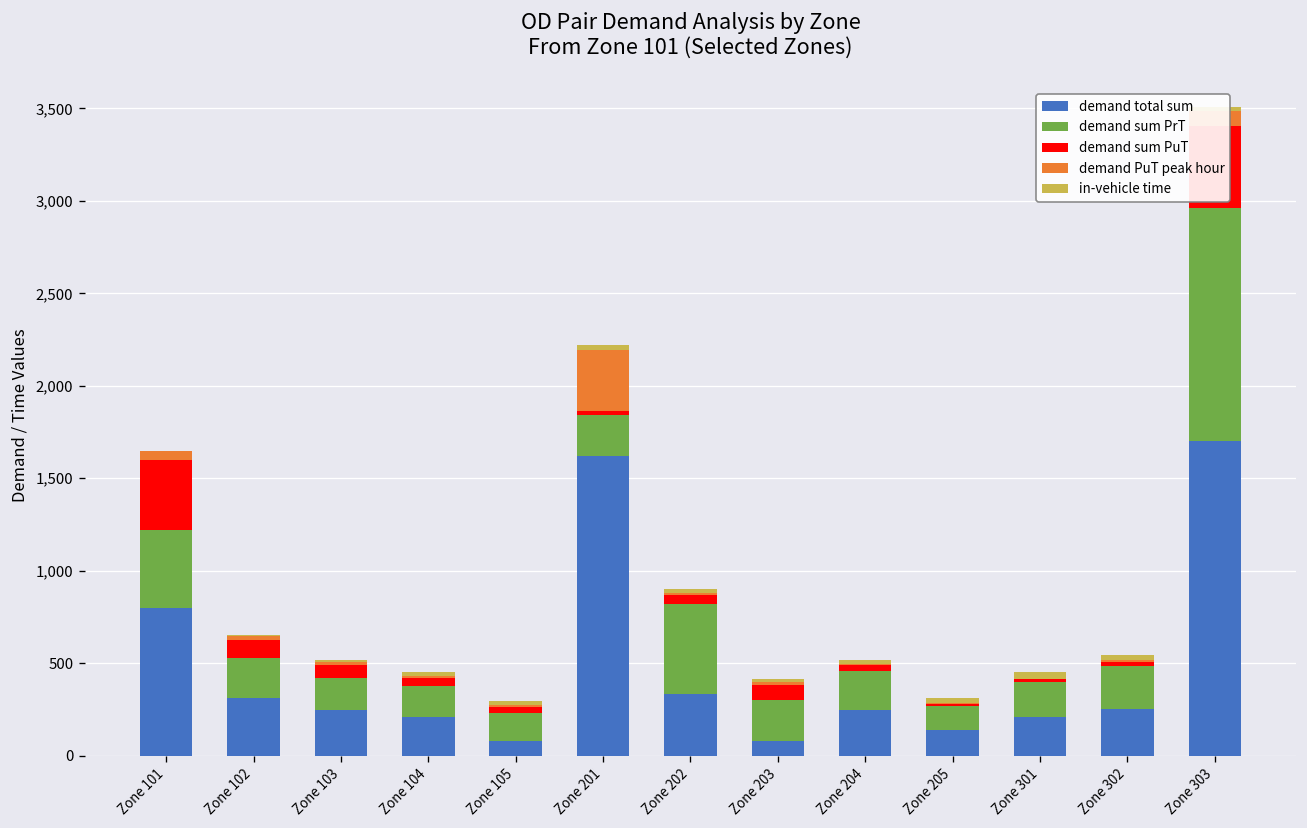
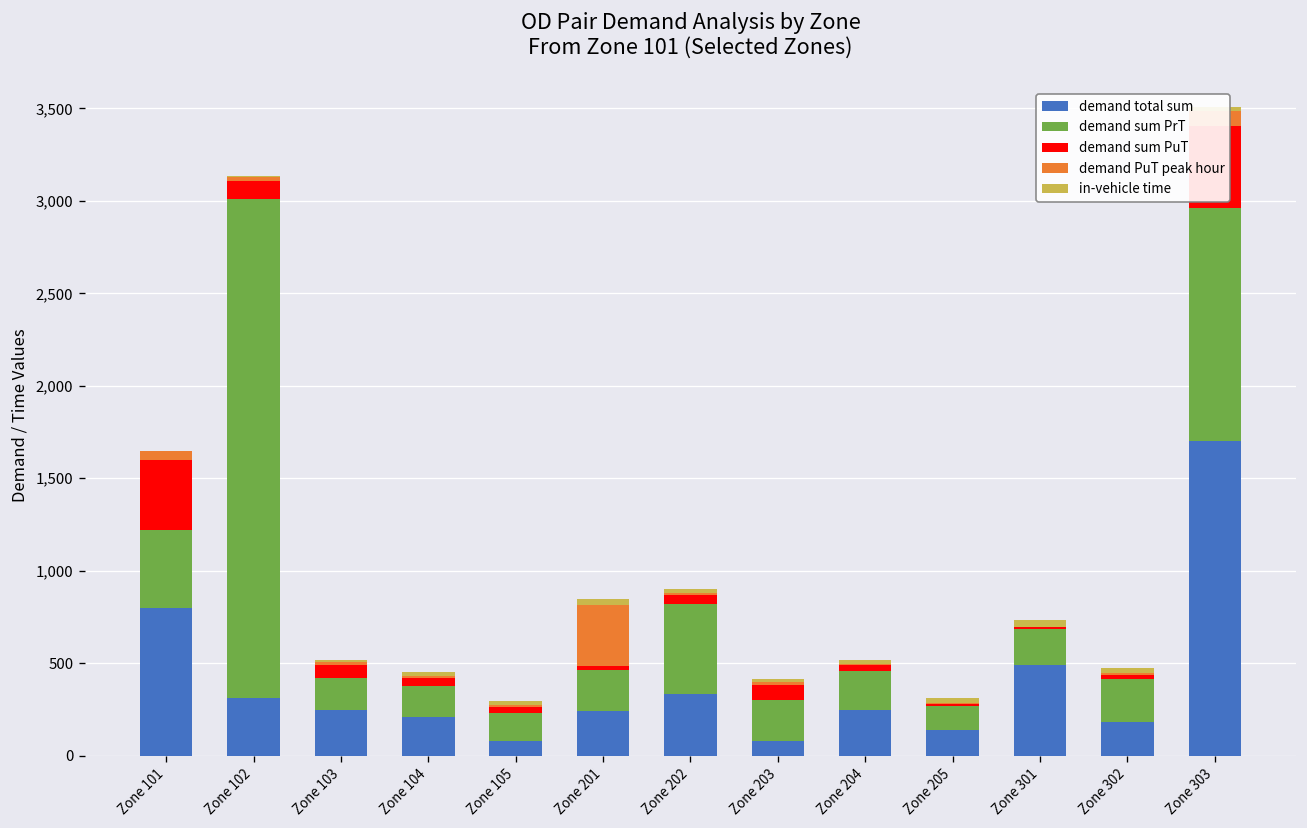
demand sum PrT, Zone 102: 210 -> 2,700
demand total sum, Zone 201: 1,620 -> 240
demand total sum, Zone 301: 210 -> 490
demand total sum, Zone 302: 250 -> 180
